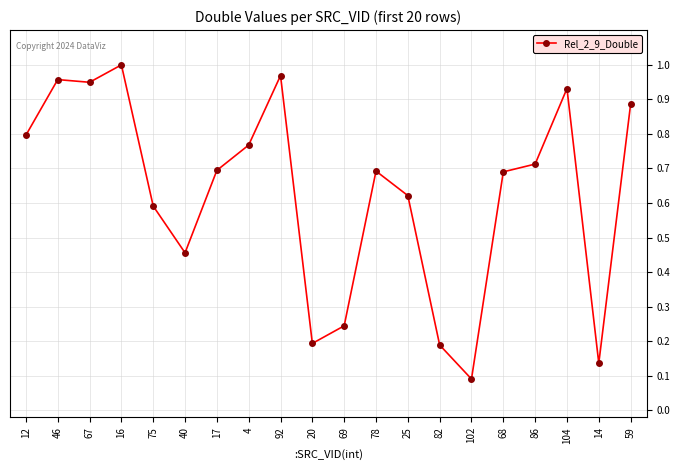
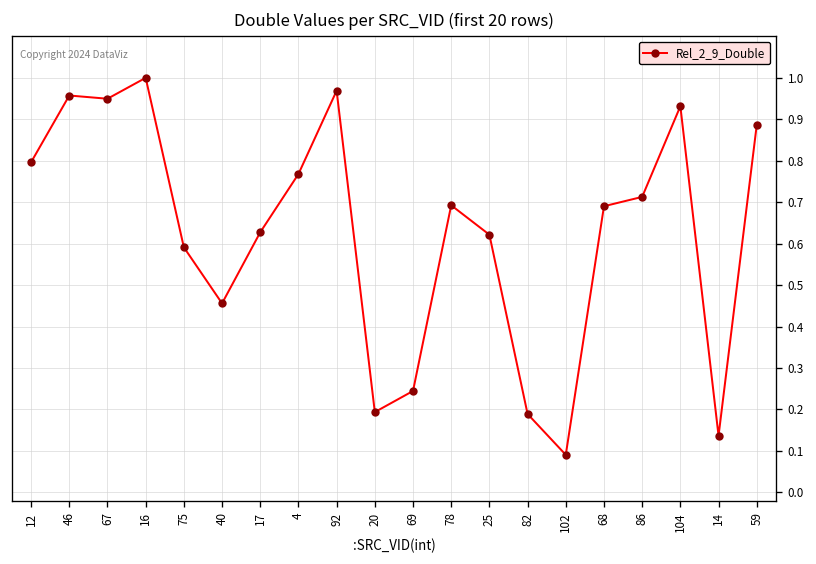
17: 0.69 -> 0.63
